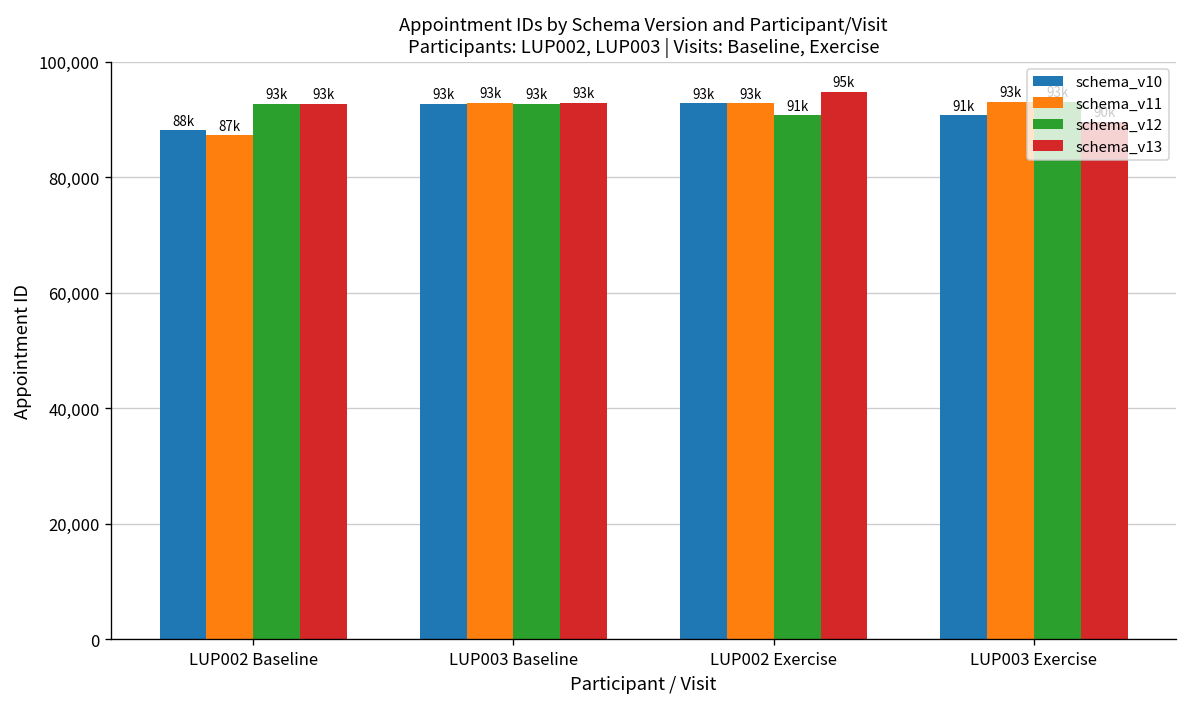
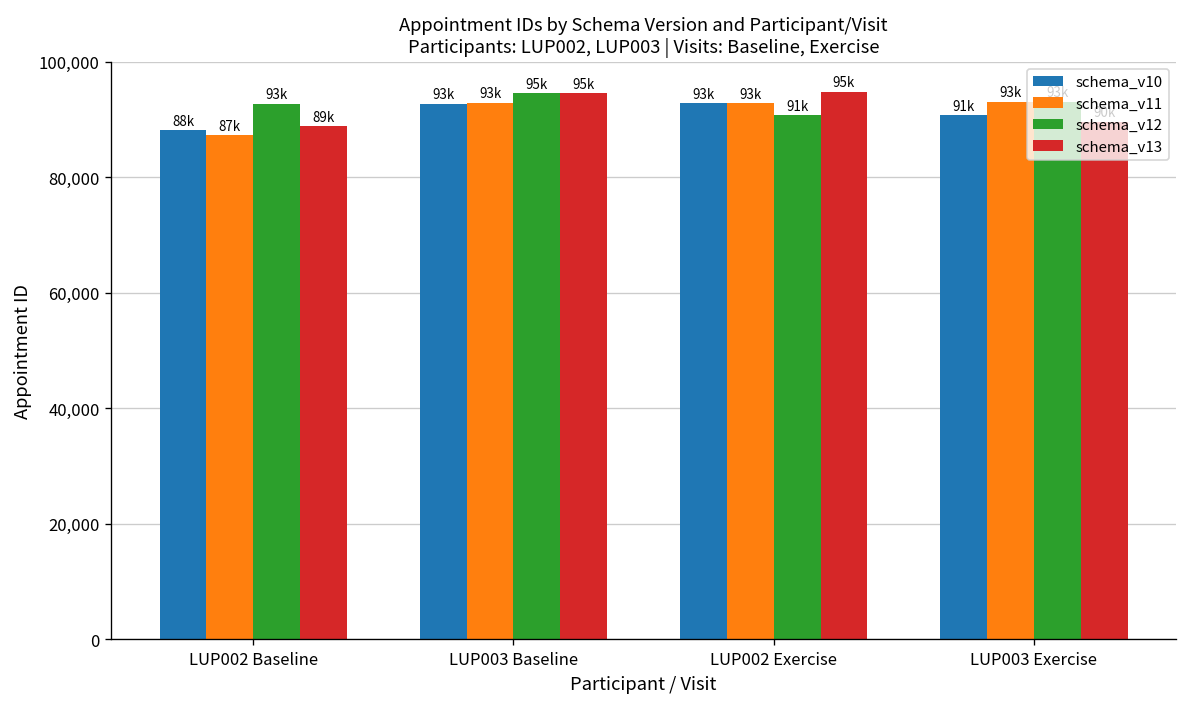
schema_v13, LUP002 Baseline: 93k -> 89k
schema_v12, LUP003 Baseline: 93k -> 95k
schema_v13, LUP003 Baseline: 93k -> 95k
